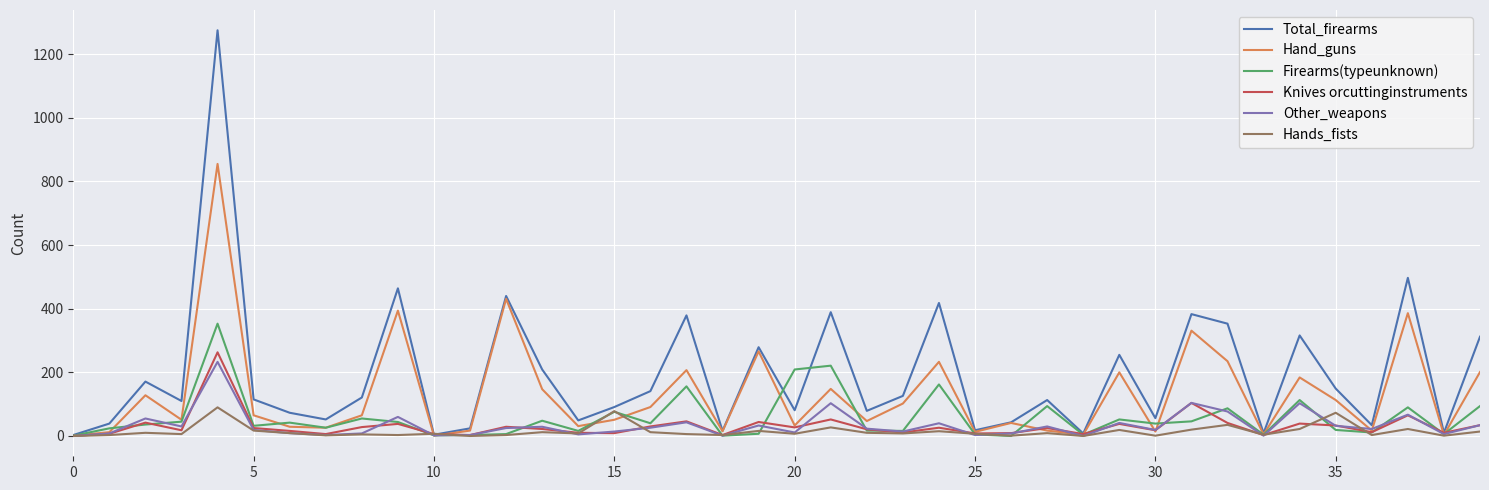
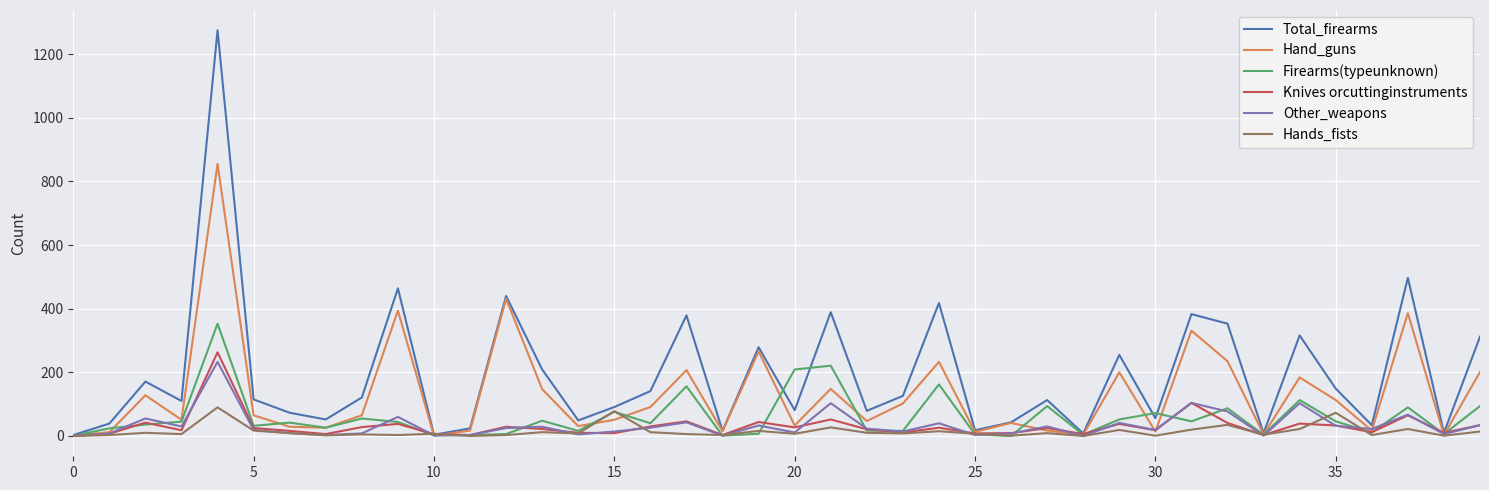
Firearms(typeunknown), 30: 40 -> 70
Firearms(typeunknown), 35: 20 -> 50
